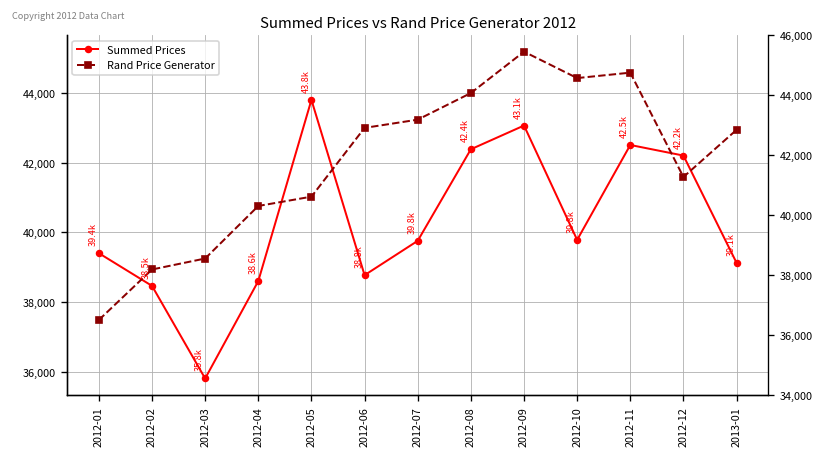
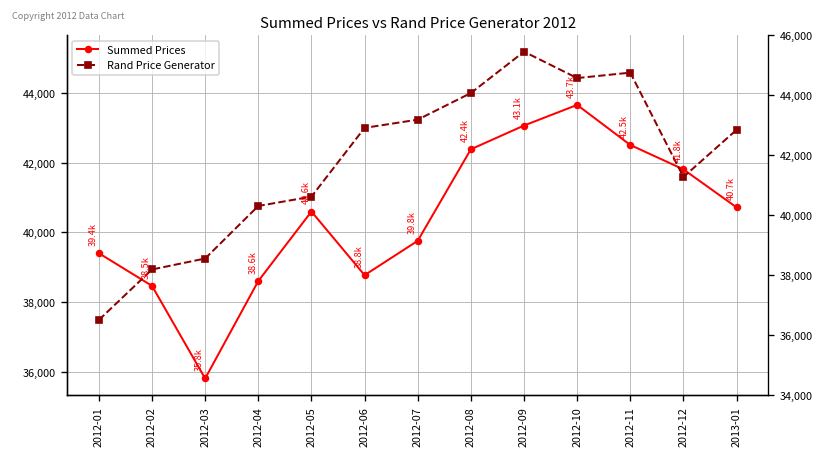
Summed Prices, 2012-05: 43.8k -> 40.6k
Summed Prices, 2012-10: 39.8k -> 43.7k
Summed Prices, 2012-12: 42.2k -> 41.8k
Summed Prices, 2013-01: 39.1k -> 40.7k
